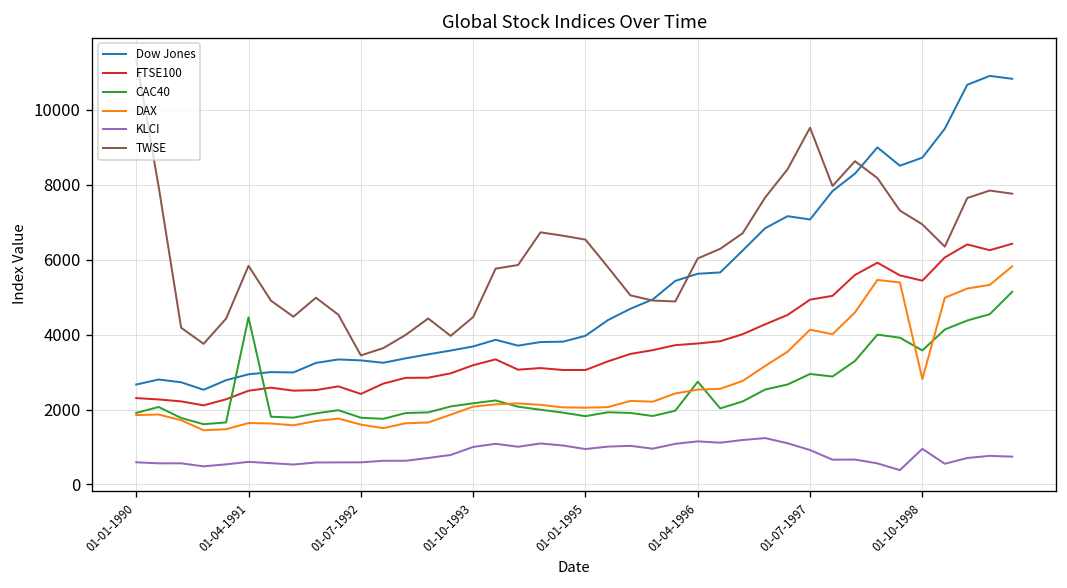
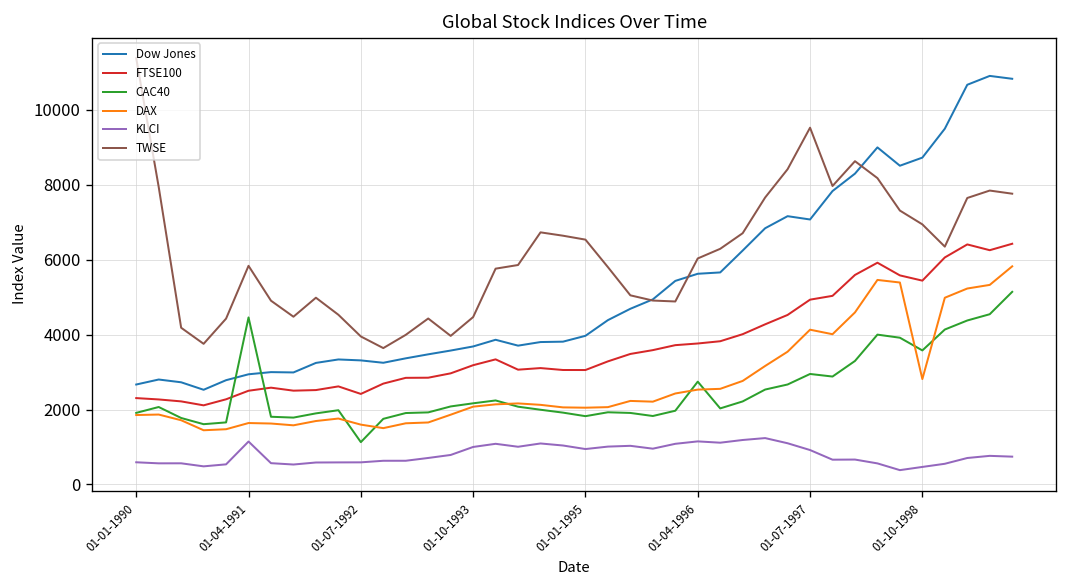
KLCI, 01-04-1991: 600 -> 1100
CAC40, 01-07-1992: 1800 -> 1100
TWSE, 01-07-1992: 3400 -> 3900
KLCI, 01-10-1998: 1000 -> 500
